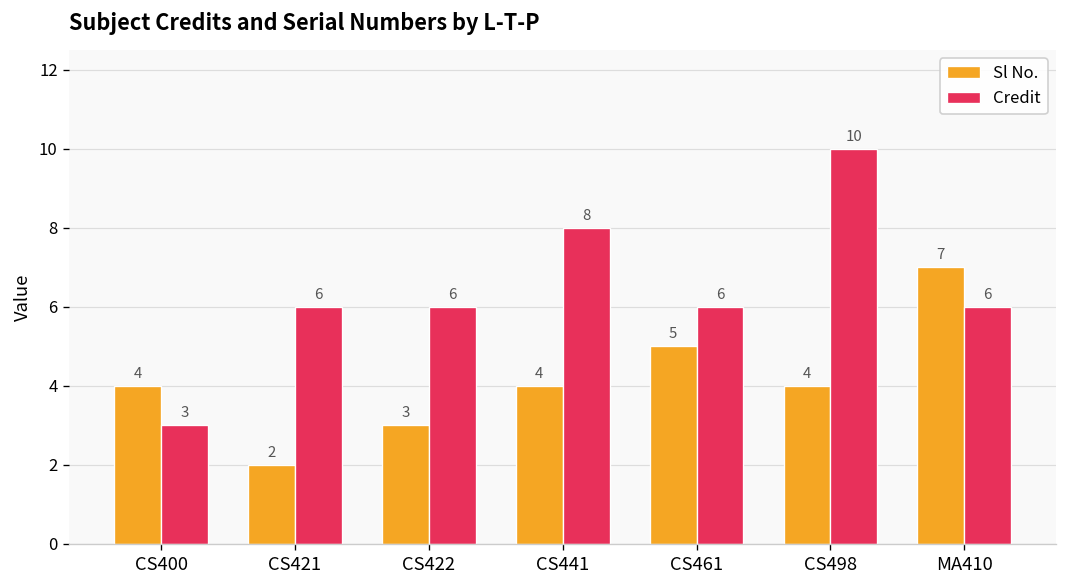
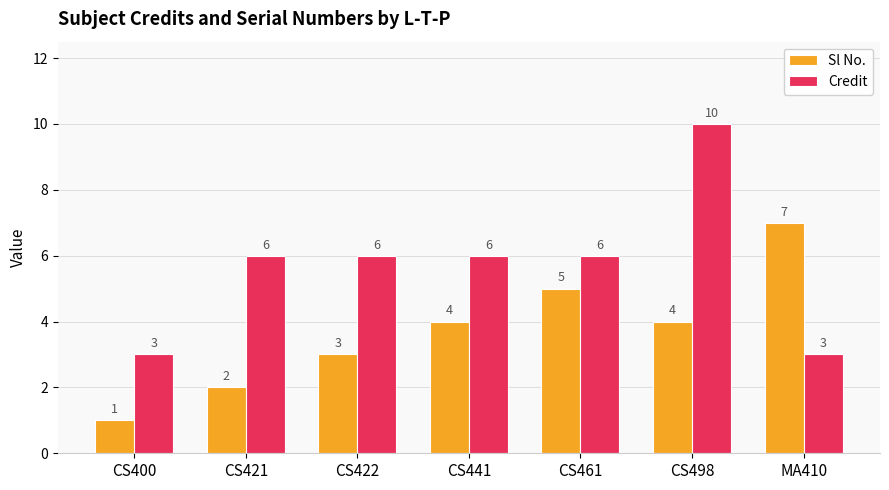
Sl No., CS400: 4 -> 1
Credit, CS441: 8 -> 6
Credit, MA410: 6 -> 3
